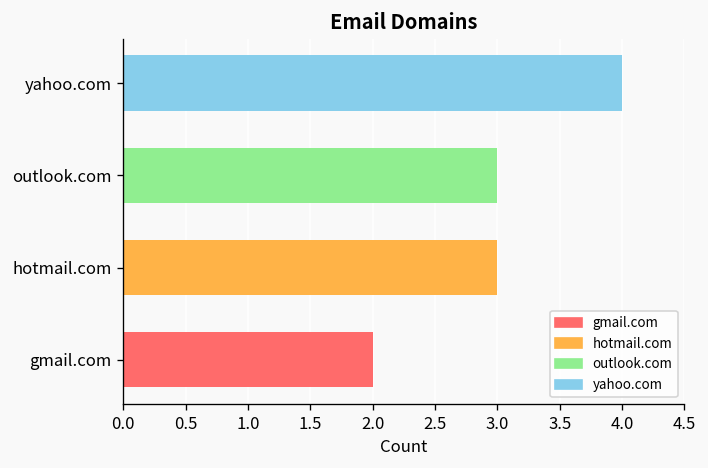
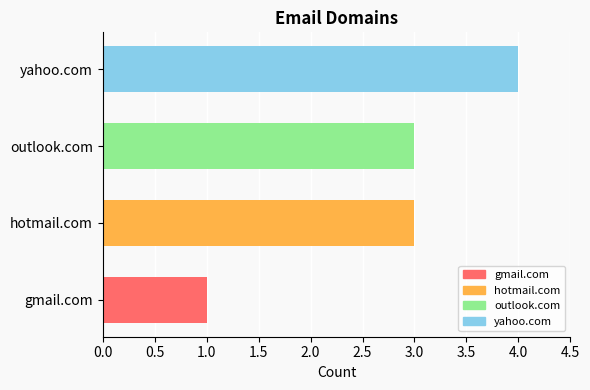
gmail.com: 2 -> 1
